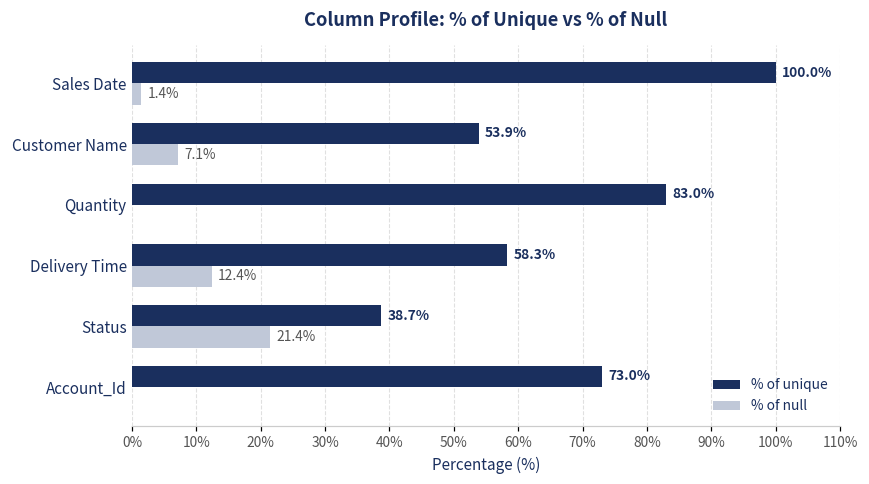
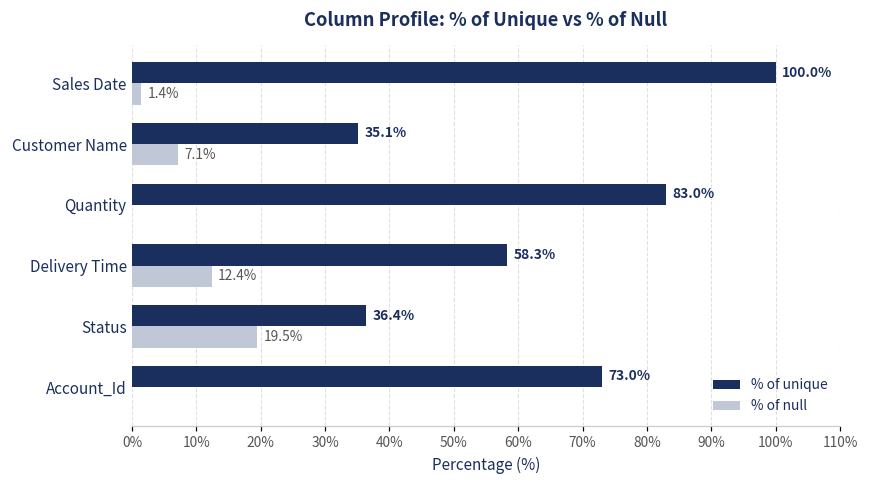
% of unique, Customer Name: 53.9% -> 35.1%
% of unique, Status: 38.7% -> 36.4%
% of null, Status: 21.4% -> 19.5%
